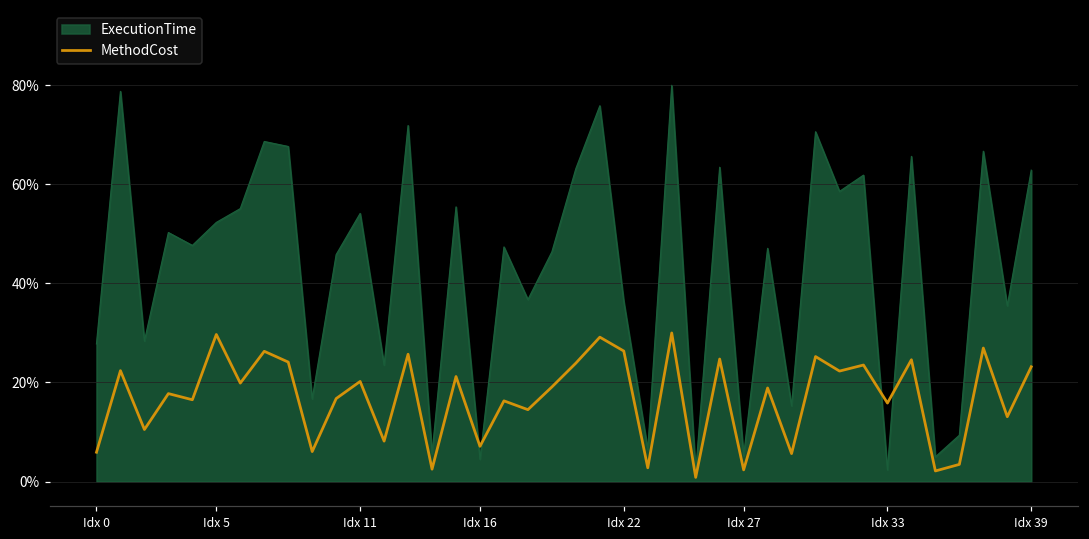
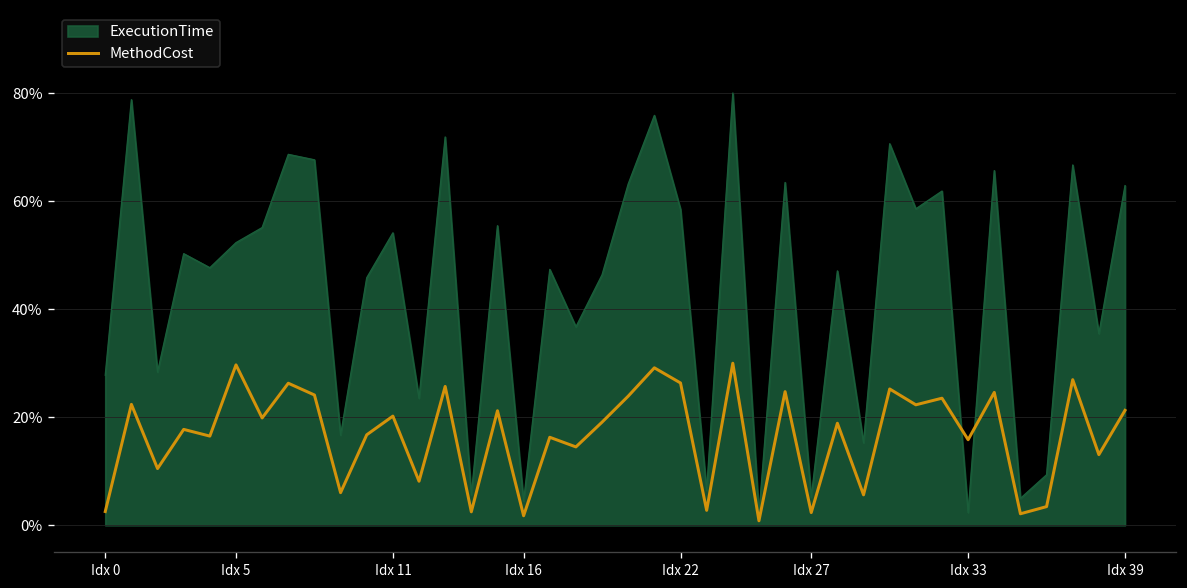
MethodCost, Idx 0: 6% -> 3%
MethodCost, Idx 16: 7% -> 2%
ExecutionTime, Idx 22: 36% -> 59%
MethodCost, Idx 39: 23% -> 21%
